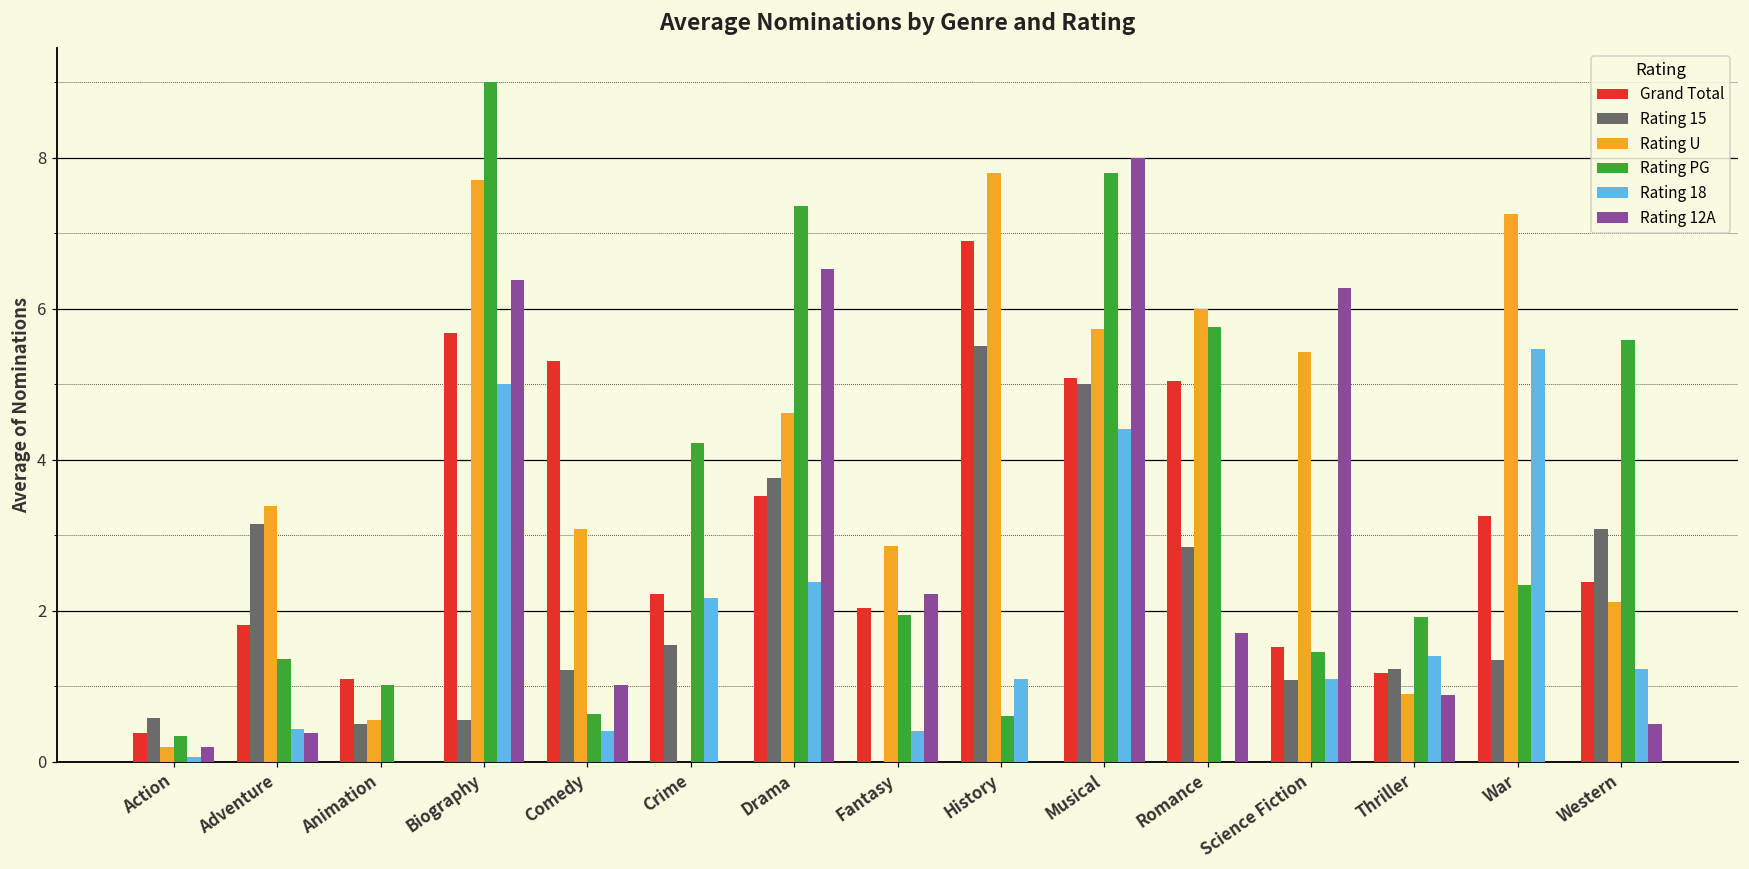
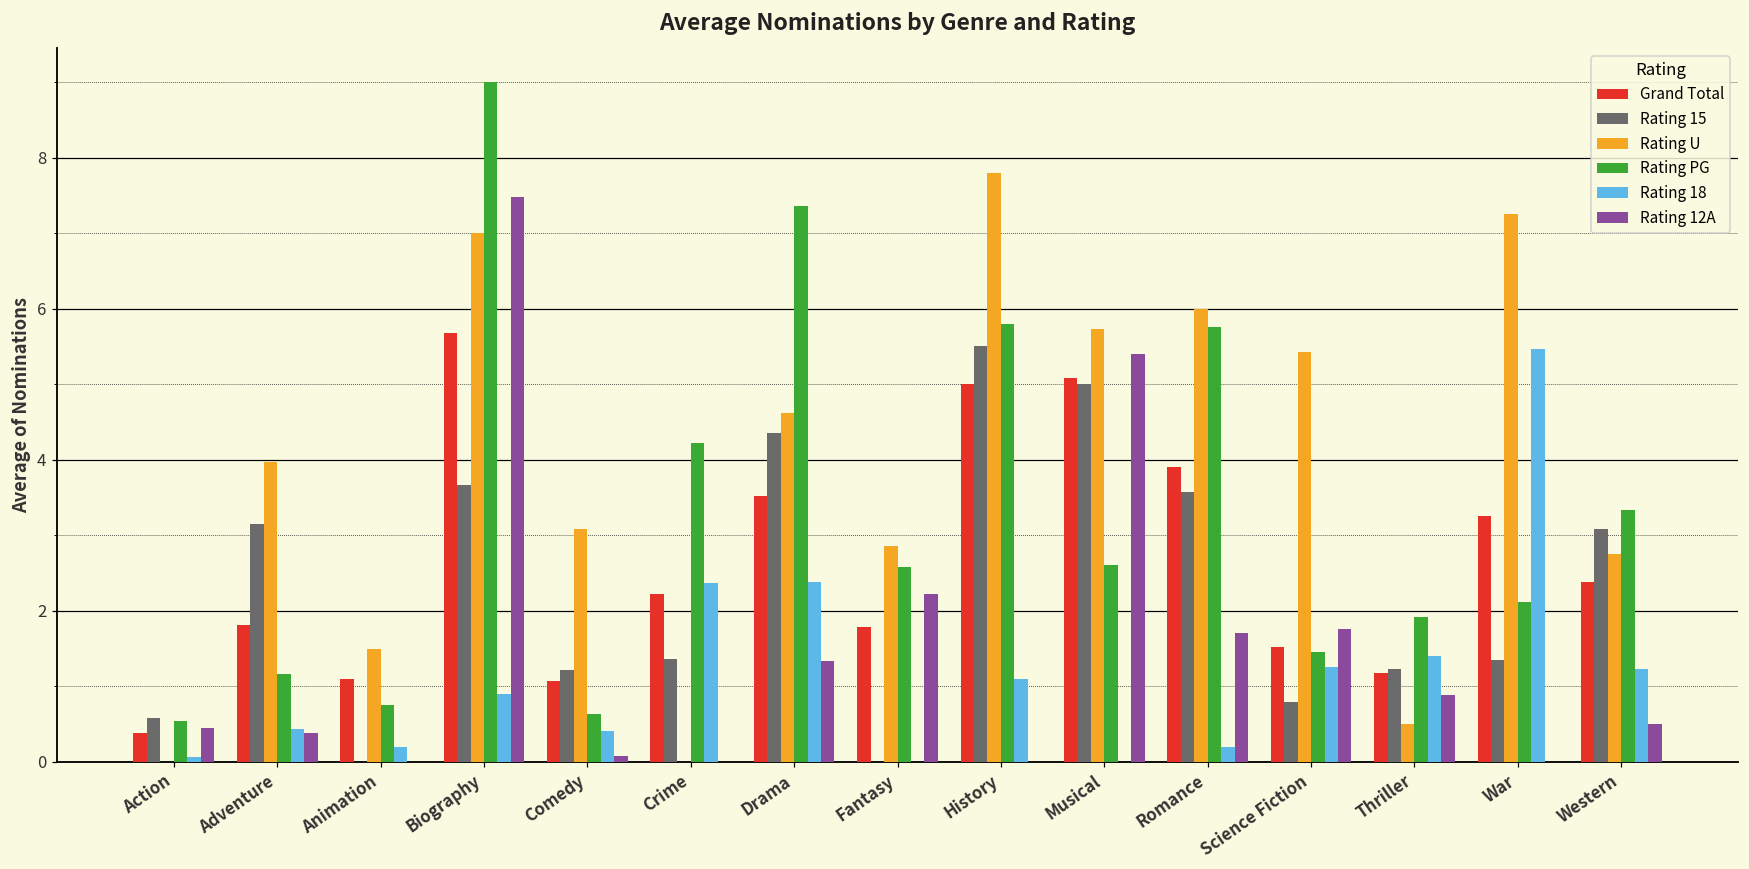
Rating U, Action: 0.2 -> 0.0
Rating PG, Action: 0.3 -> 0.5
Rating 12A, Action: 0.2 -> 0.4
Rating U, Adventure: 3.4 -> 4.0
Rating PG, Adventure: 1.4 -> 1.2
Rating 15, Animation: 0.5 -> 0.0
Rating U, Animation: 0.6 -> 1.5
Rating PG, Animation: 1.0 -> 0.8
Rating 18, Animation: 0.0 -> 0.2
Rating 15, Biography: 0.6 -> 3.7
Rating U, Biography: 7.7 -> 7.0
Rating 18, Biography: 5.0 -> 0.9
Rating 12A, Biography: 6.4 -> 7.5
Grand Total, Comedy: 5.3 -> 1.1
Rating 12A, Comedy: 1.0 -> 0.1
Rating 15, Crime: 1.6 -> 1.4
Rating 18, Crime: 2.2 -> 2.4
Rating 15, Drama: 3.8 -> 4.3
Rating 12A, Drama: 6.5 -> 1.3
Grand Total, Fantasy: 2.0 -> 1.8
Rating PG, Fantasy: 1.9 -> 2.6
Rating 18, Fantasy: 0.4 -> 0.0
Grand Total, History: 6.9 -> 5.0
Rating PG, History: 0.6 -> 5.8
Rating PG, Musical: 7.8 -> 2.6
Rating 18, Musical: 4.4 -> 0.0
Rating 12A, Musical: 8.0 -> 5.4
Grand Total, Romance: 5.0 -> 3.9
Rating 15, Romance: 2.8 -> 3.6
Rating 18, Romance: 0.0 -> 0.2
Rating 15, Science Fiction: 1.1 -> 0.8
Rating 18, Science Fiction: 1.1 -> 1.3
Rating 12A, Science Fiction: 6.3 -> 1.8
Rating U, Thriller: 0.9 -> 0.5
Rating PG, War: 2.3 -> 2.1
Rating U, Western: 2.1 -> 2.8
Rating PG, Western: 5.6 -> 3.3
